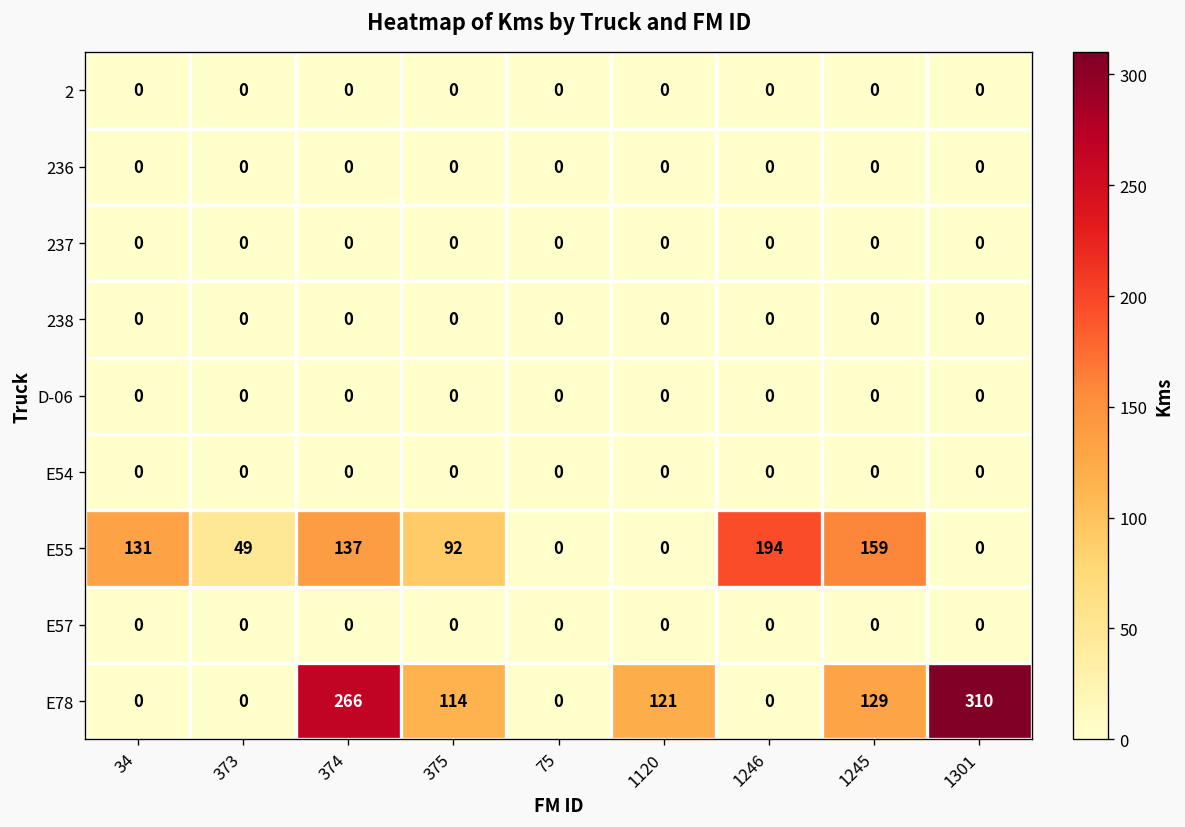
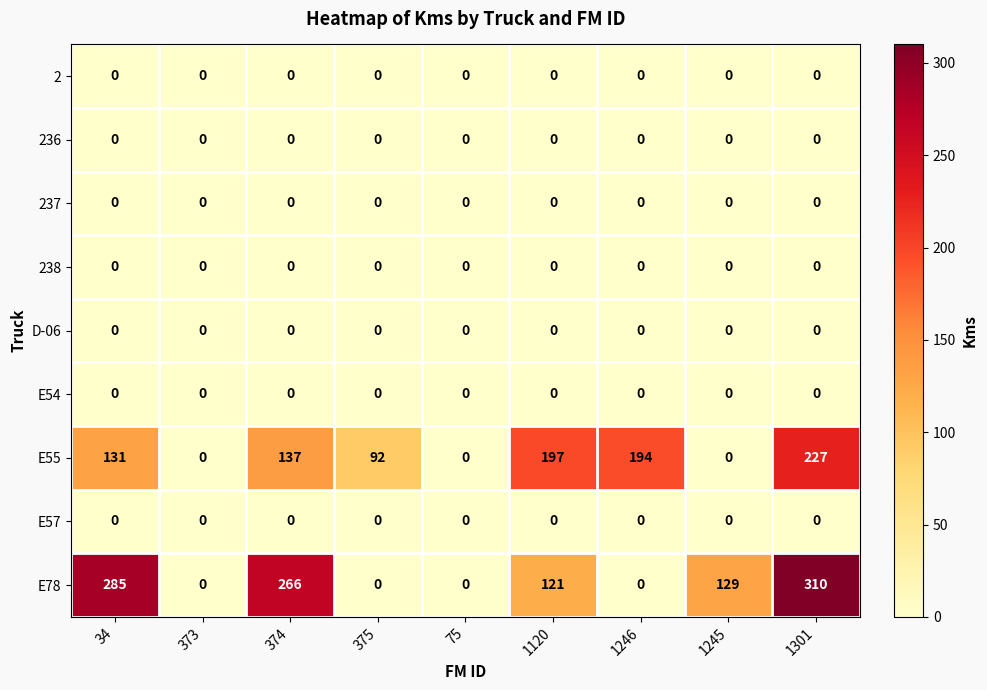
E55, 373: 49 -> 0
E55, 1120: 0 -> 197
E55, 1245: 159 -> 0
E55, 1301: 0 -> 227
E78, 34: 0 -> 285
E78, 375: 114 -> 0
